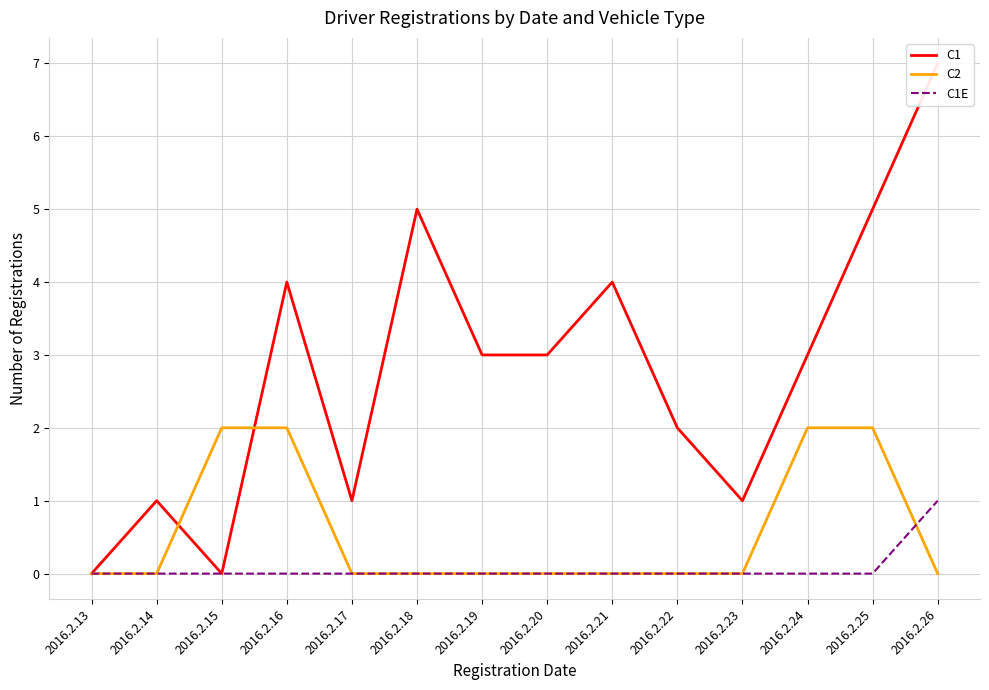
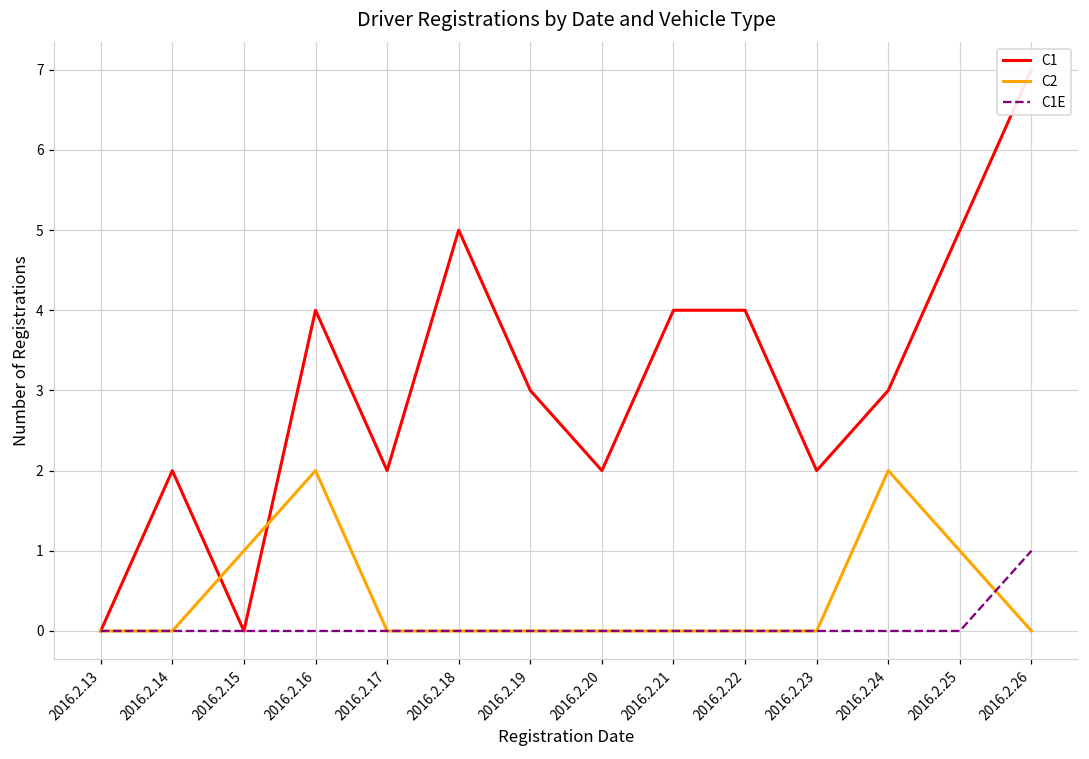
C1, 2016.2.14: 1 -> 2
C2, 2016.2.15: 2 -> 1
C1, 2016.2.17: 1 -> 2
C1, 2016.2.20: 3 -> 2
C1, 2016.2.22: 2 -> 4
C1, 2016.2.23: 1 -> 2
C2, 2016.2.25: 2 -> 1
